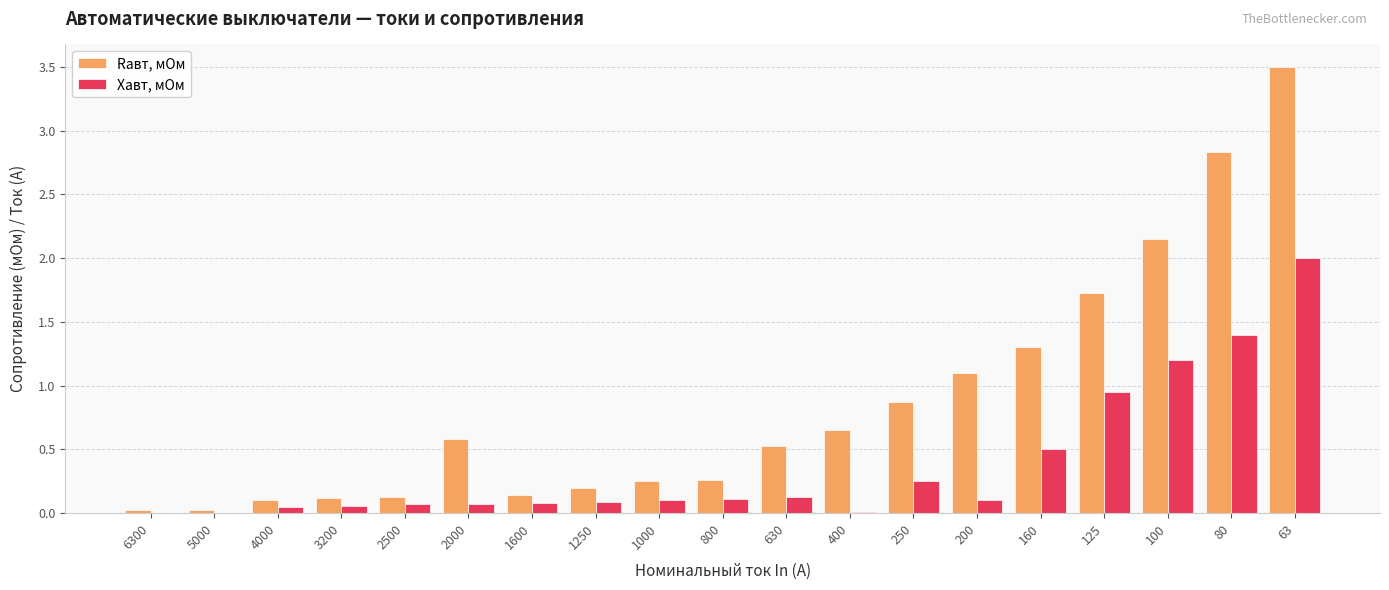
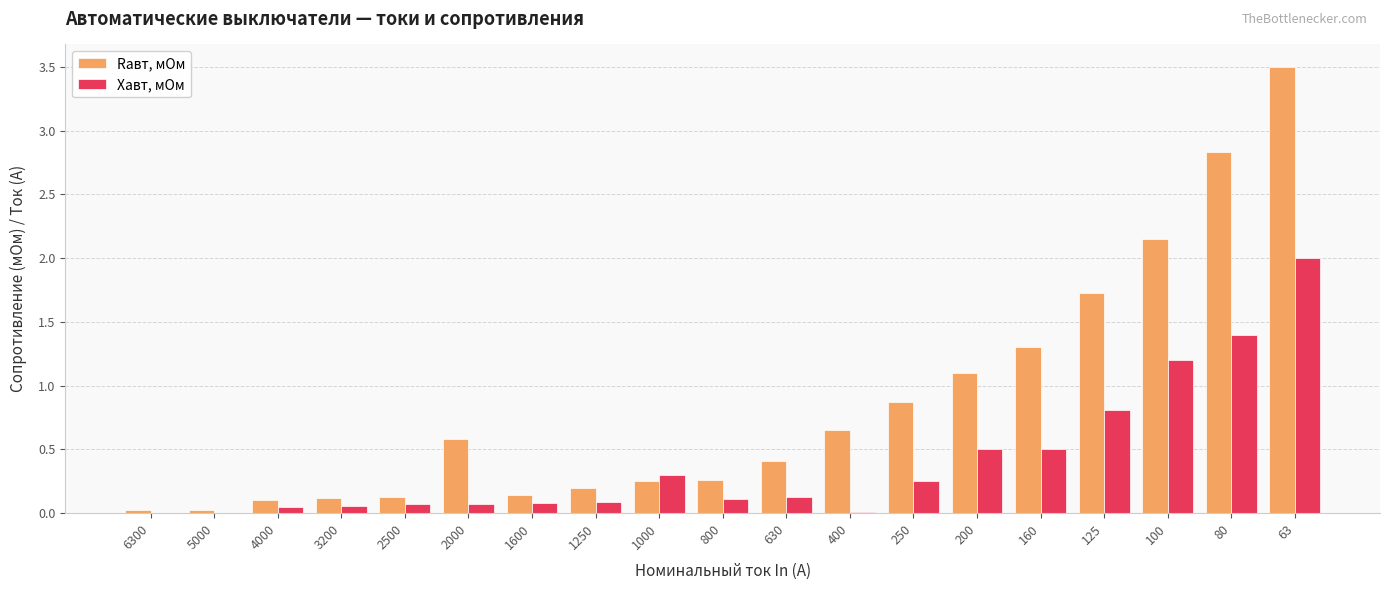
Xавт, мОм, 1000: 0.1 -> 0.3
Rавт, мОм, 630: 0.53 -> 0.41
Xавт, мОм, 200: 0.1 -> 0.5
Xавт, мОм, 125: 0.95 -> 0.81
